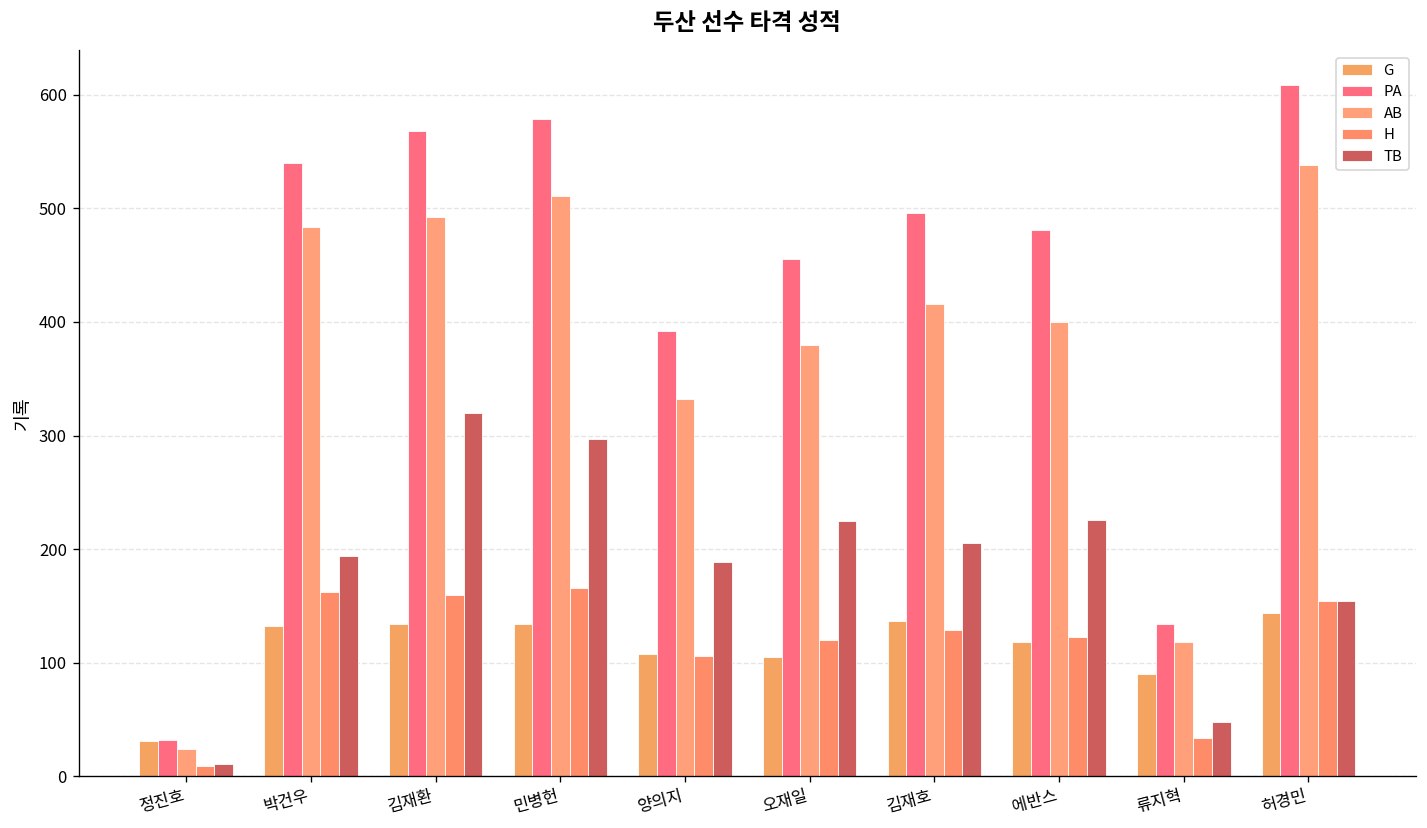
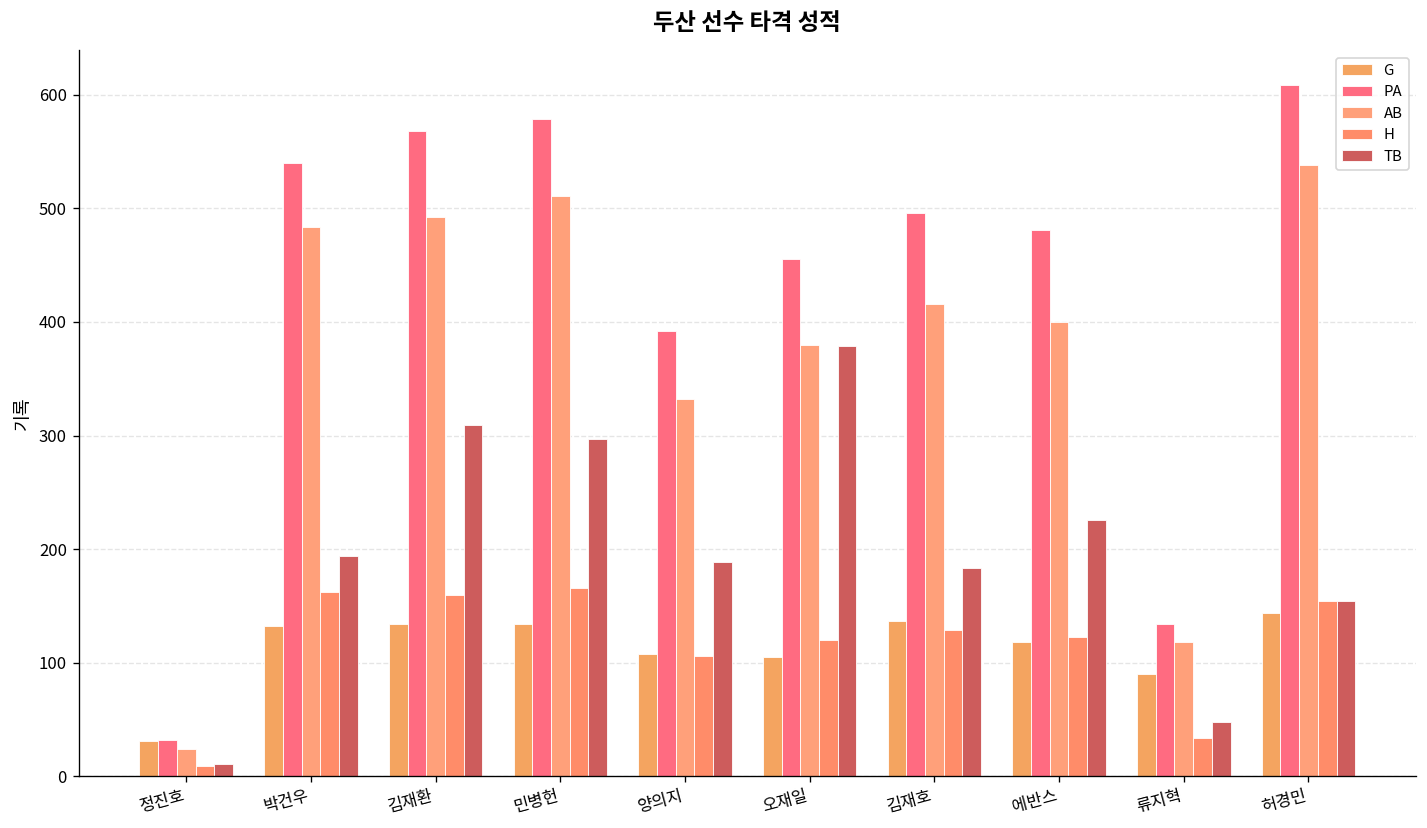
TB, 김재환: 320 -> 310
TB, 오재일: 230 -> 380
TB, 김재호: 210 -> 180
